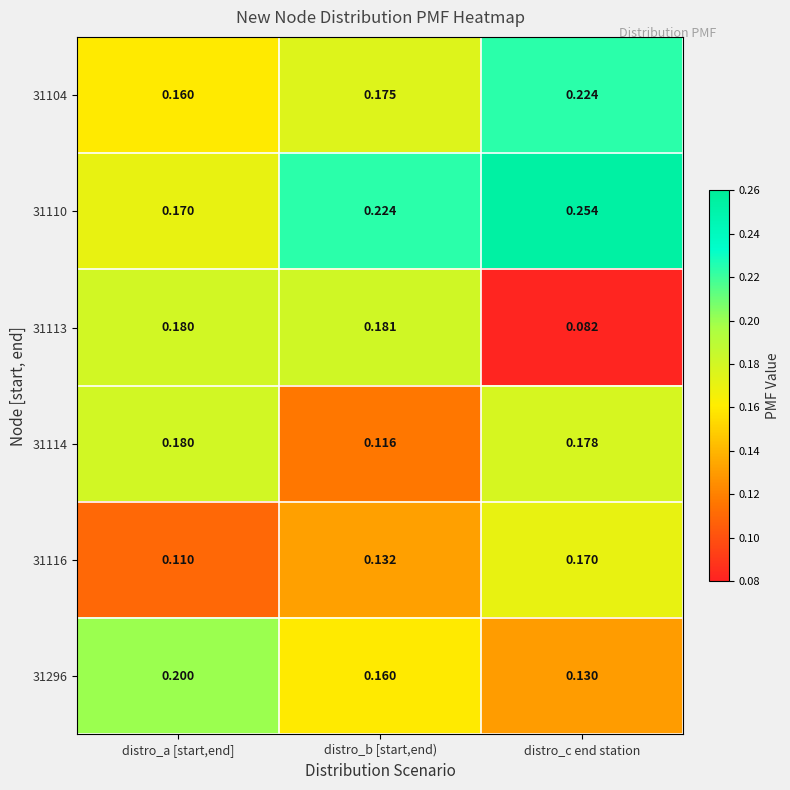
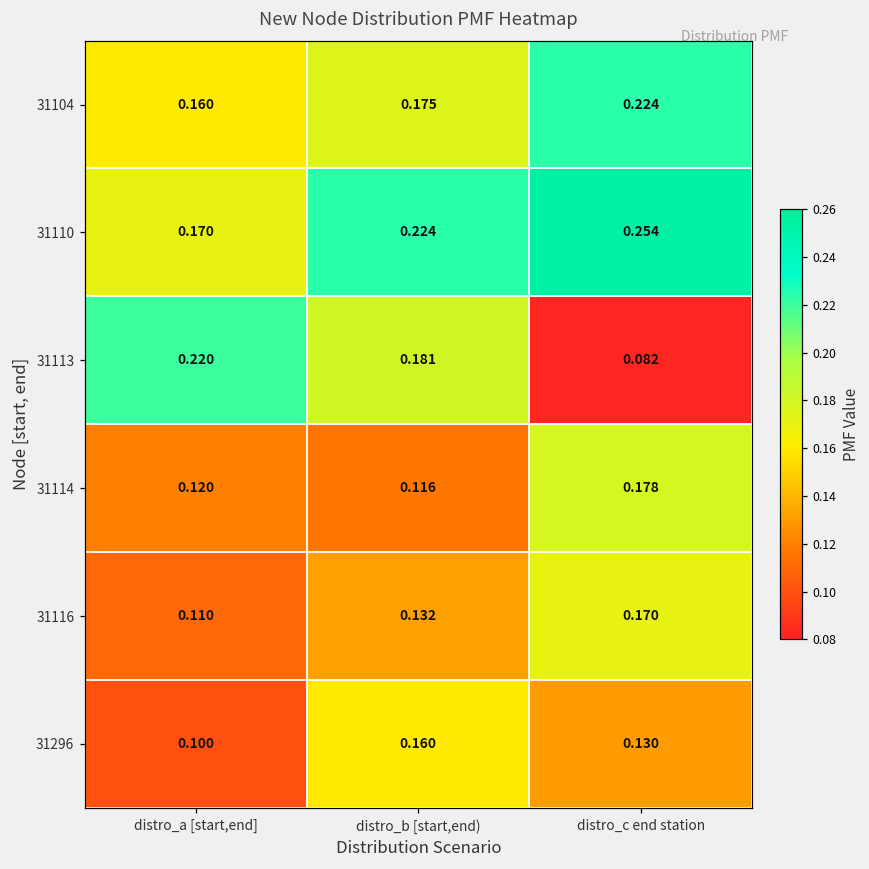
31113, distro_a [start,end]: 0.180 -> 0.220
31114, distro_a [start,end]: 0.180 -> 0.120
31296, distro_a [start,end]: 0.200 -> 0.100
